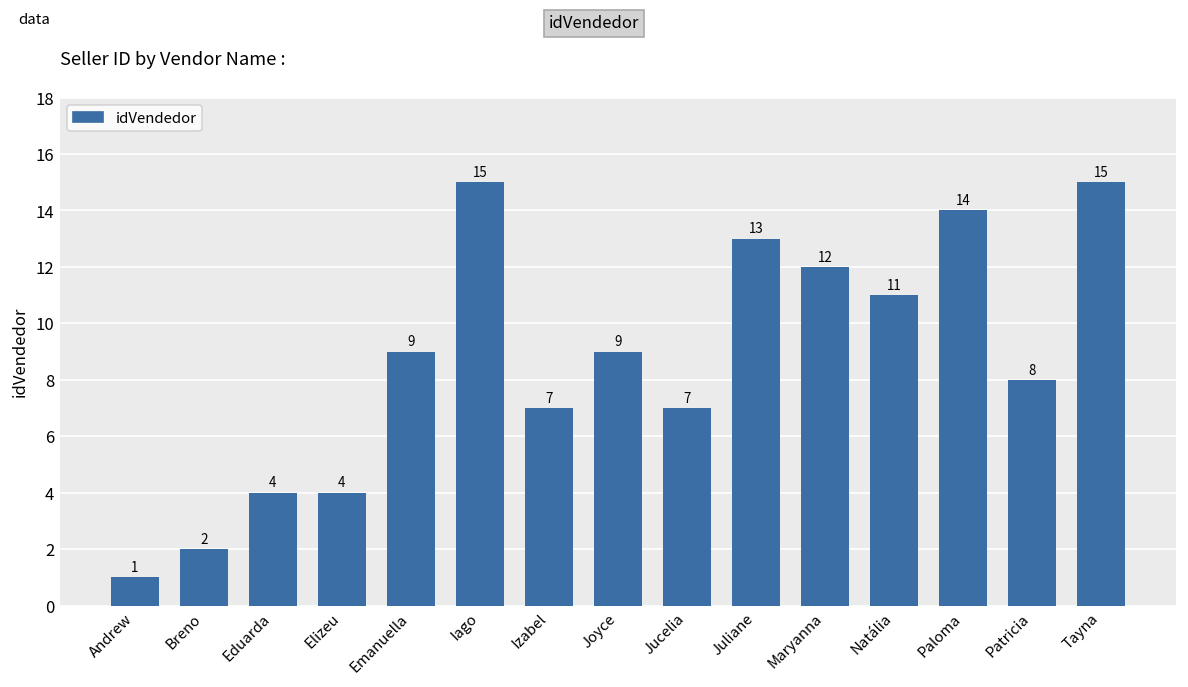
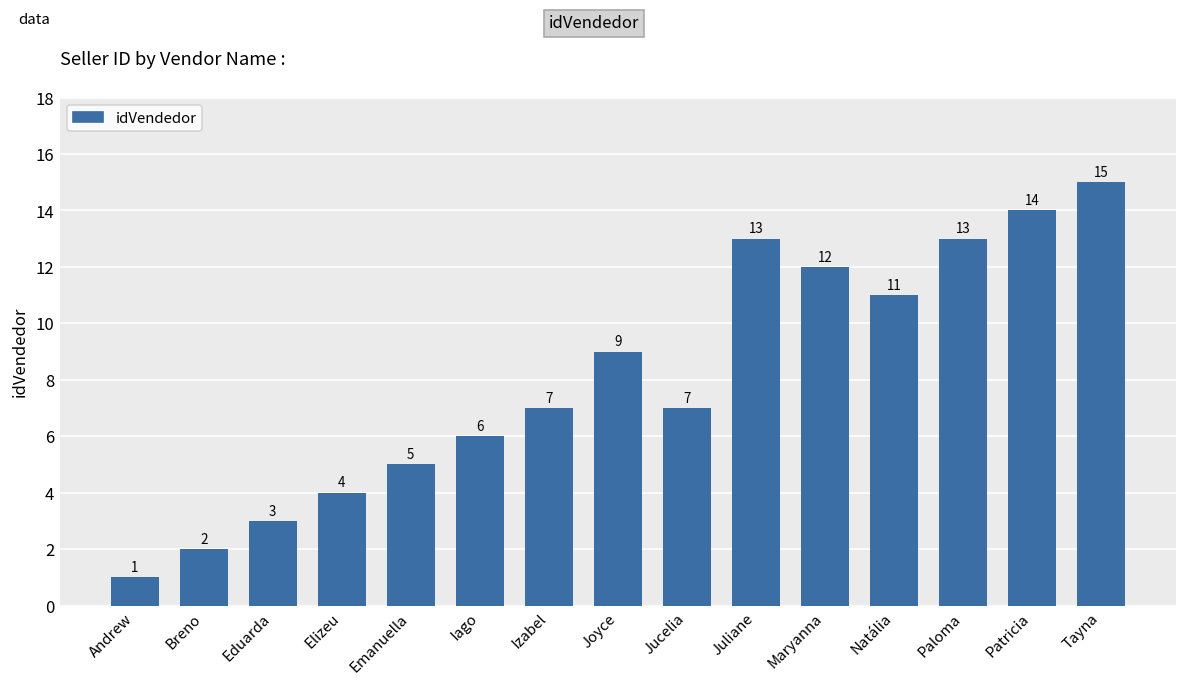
Eduarda: 4 -> 3
Emanuella: 9 -> 5
Iago: 15 -> 6
Paloma: 14 -> 13
Patricia: 8 -> 14
